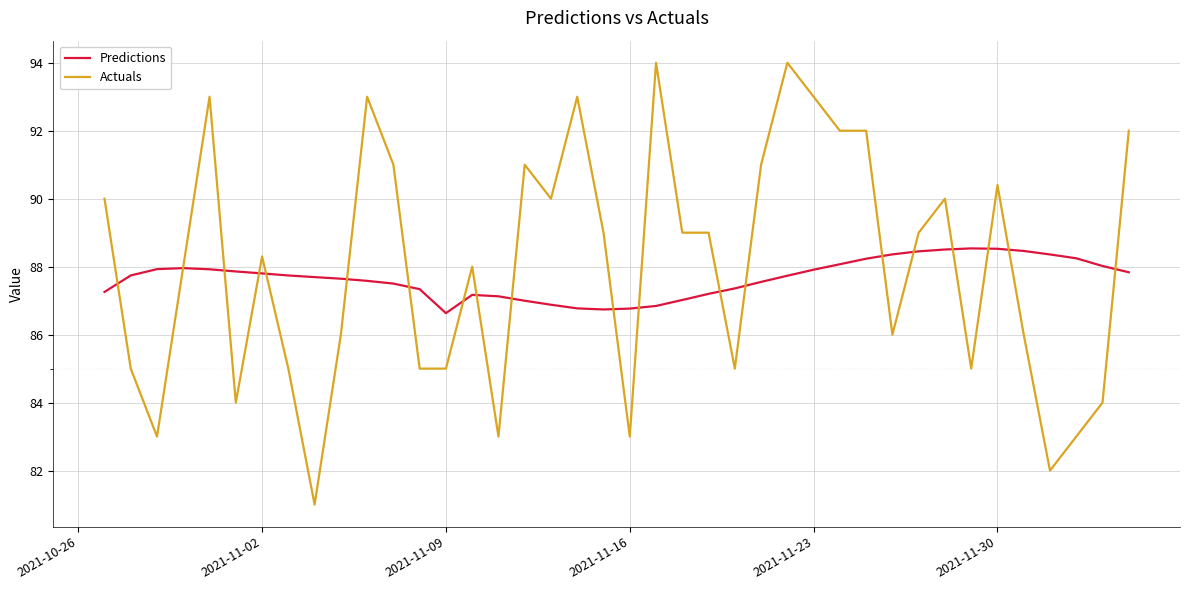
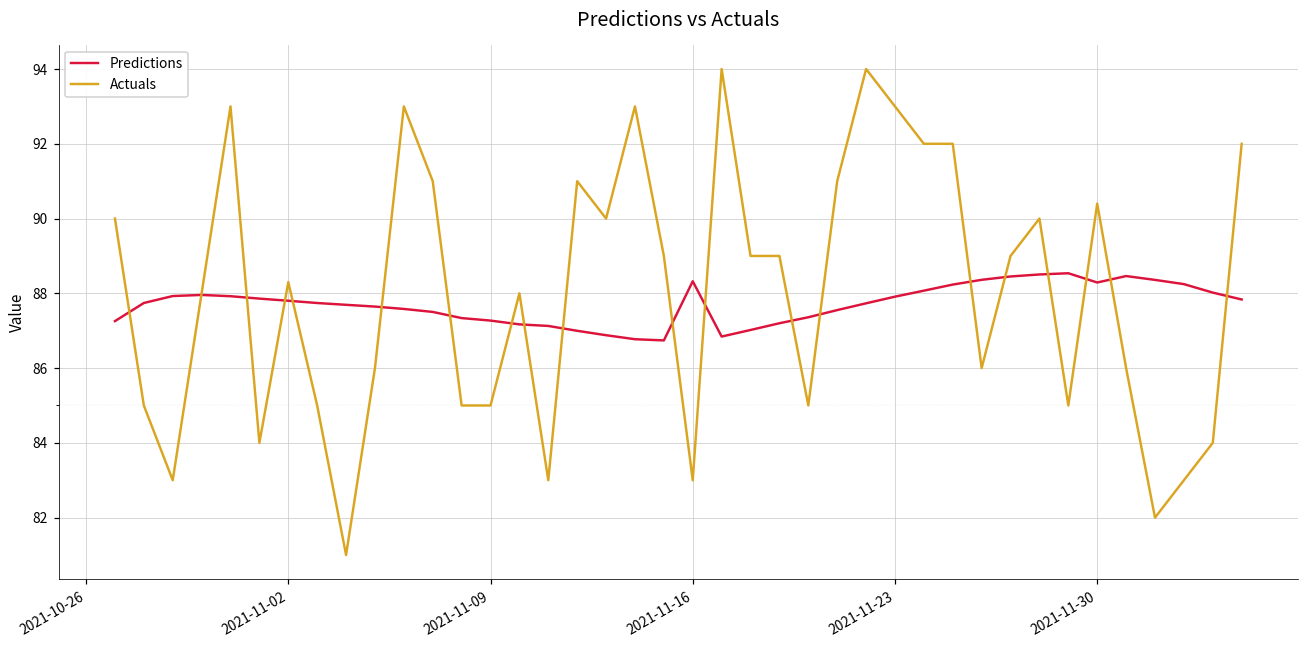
Predictions, 2021-11-09: 86.6 -> 87.3
Predictions, 2021-11-16: 86.8 -> 88.3
Predictions, 2021-11-30: 88.5 -> 88.3
